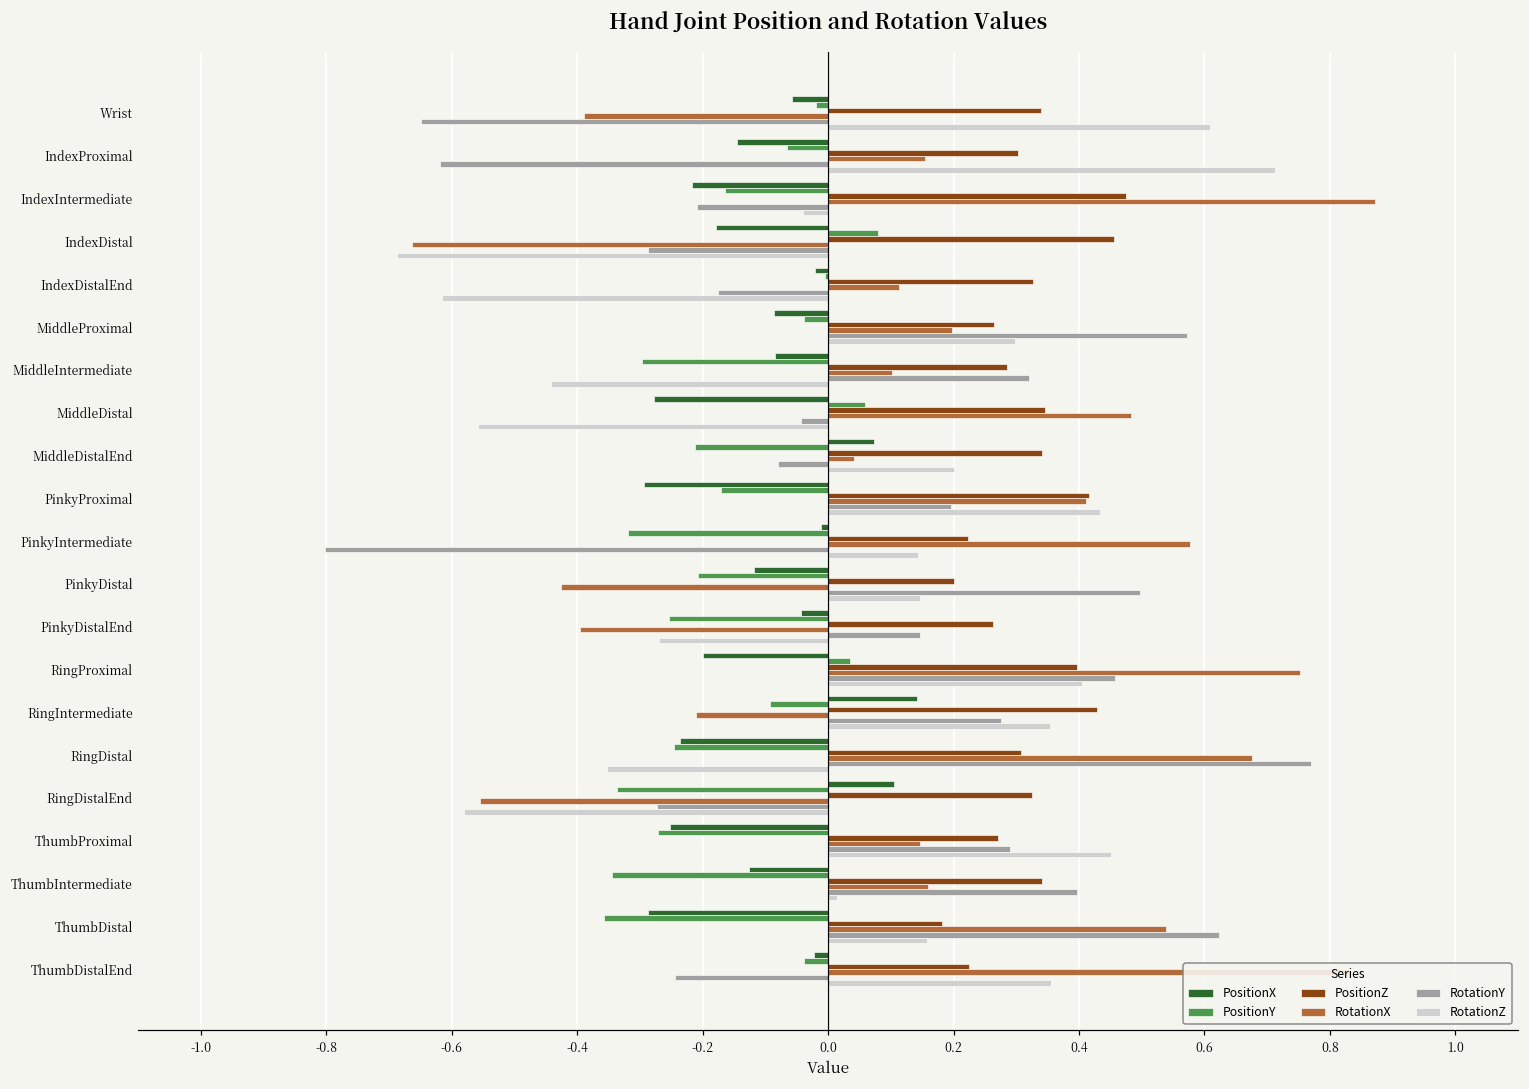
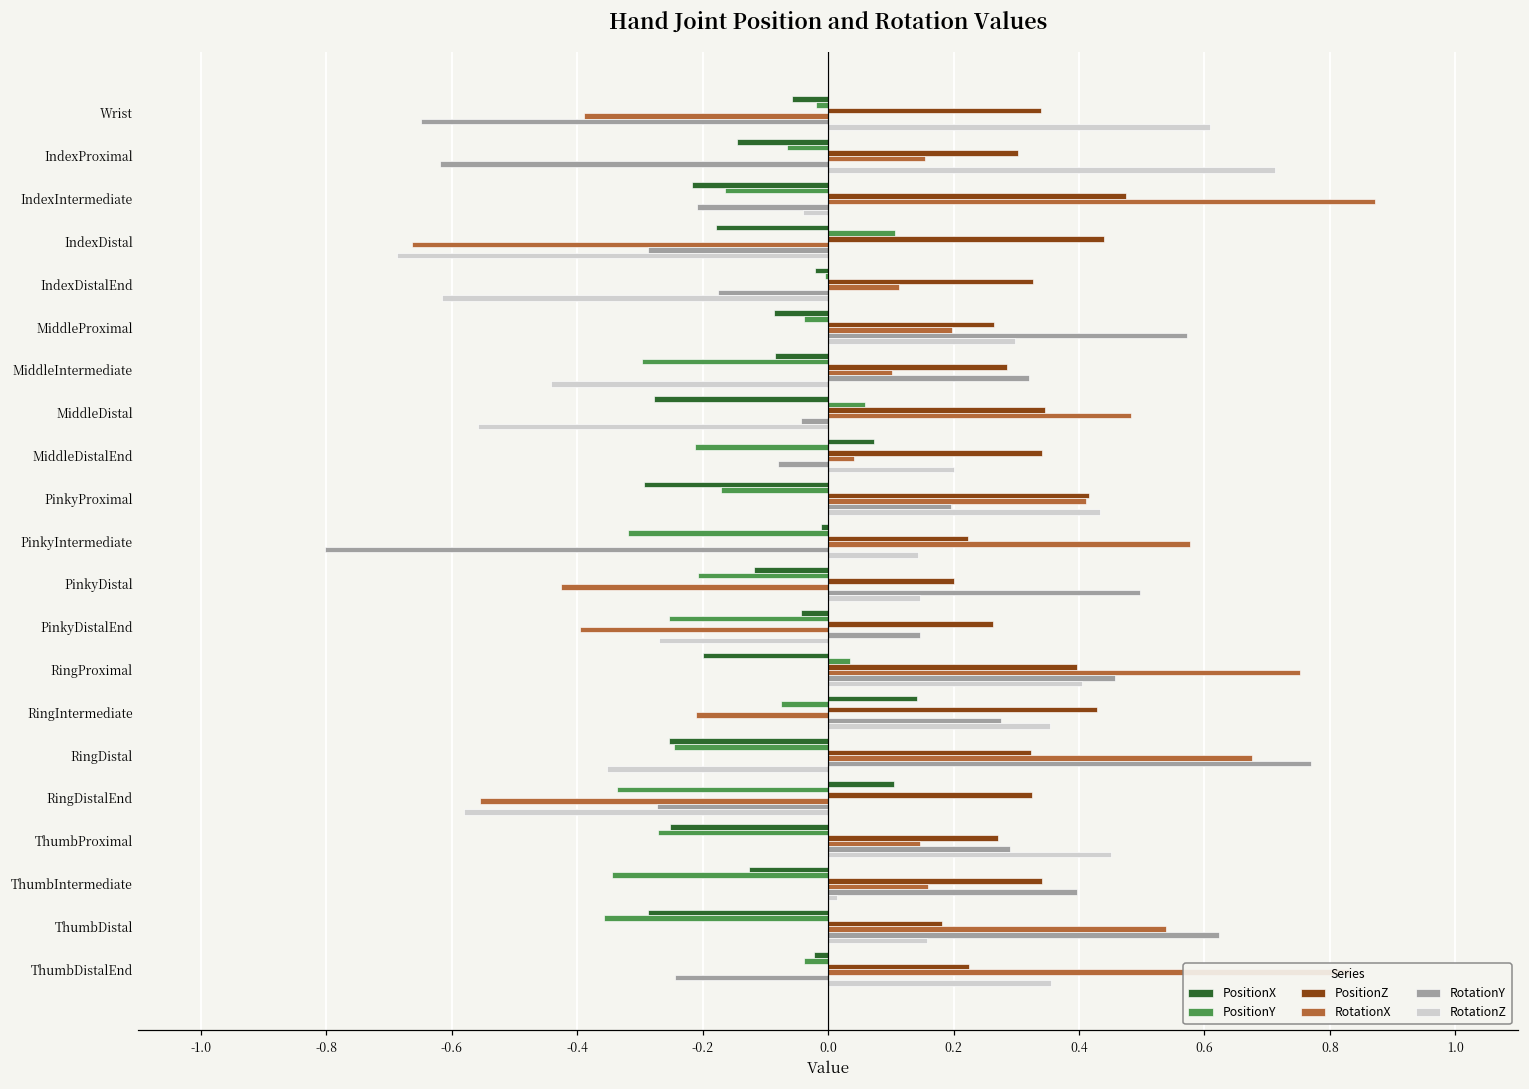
PositionY, IndexDistal: 0.08 -> 0.11
PositionZ, IndexDistal: 0.46 -> 0.44
PositionY, RingIntermediate: -0.09 -> -0.08
PositionX, RingDistal: -0.24 -> -0.25
PositionZ, RingDistal: 0.31 -> 0.32
